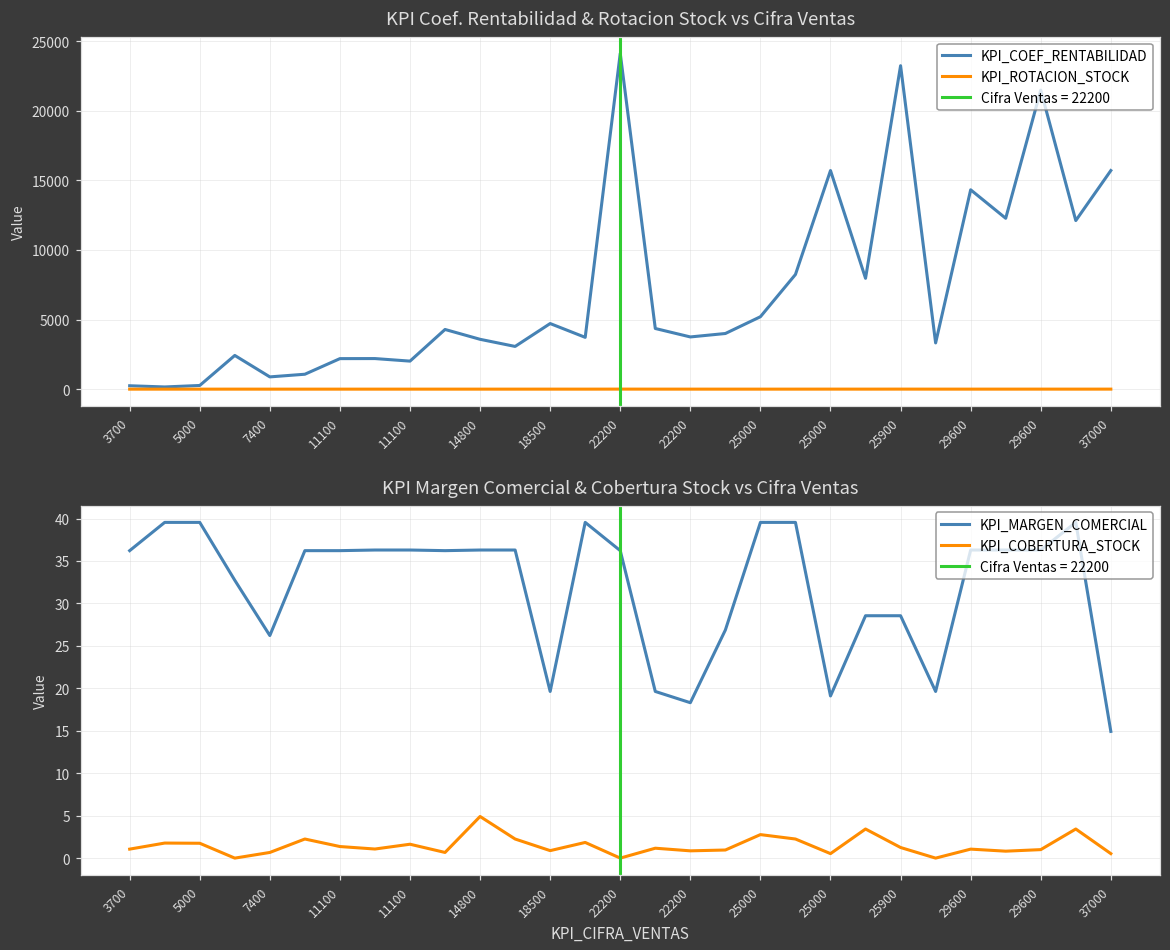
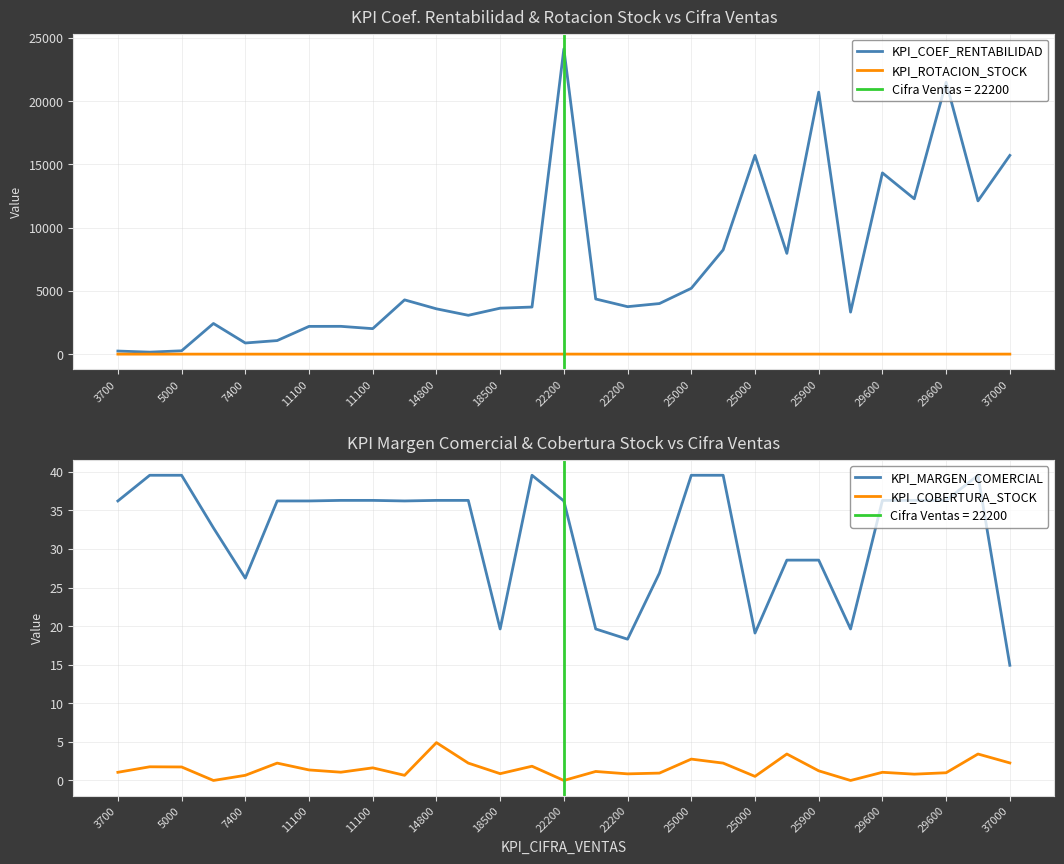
KPI Coef. Rentabilidad & Rotacion Stock vs Cifra Ventas, KPI_COEF_RENTABILIDAD, 18500: 4700 -> 3600
KPI Coef. Rentabilidad & Rotacion Stock vs Cifra Ventas, KPI_COEF_RENTABILIDAD, 25900: 23200 -> 20700
KPI Margen Comercial & Cobertura Stock vs Cifra Ventas, KPI_COBERTURA_STOCK, 37000: 1 -> 2
